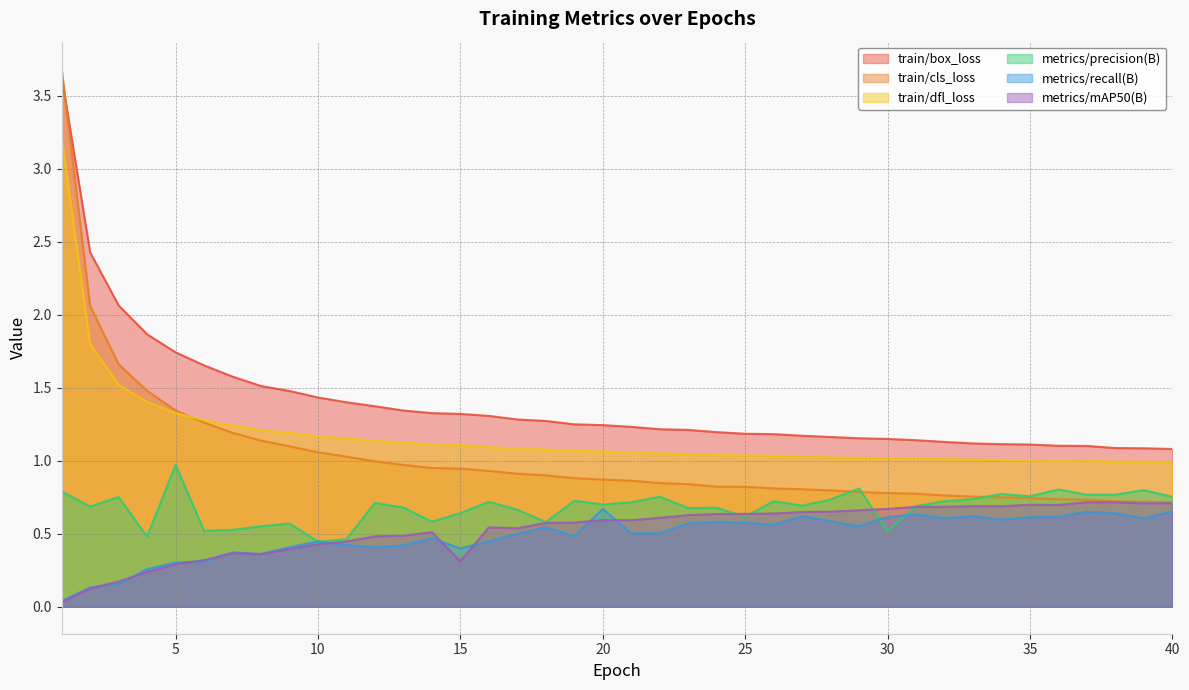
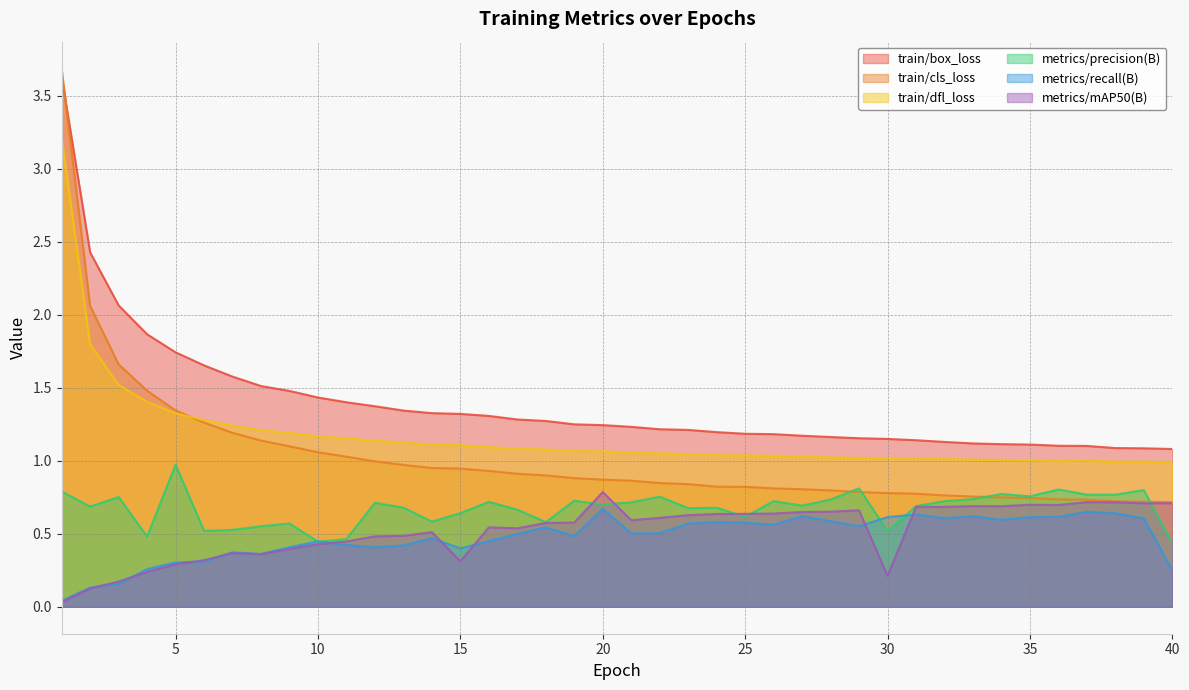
metrics/mAP50(B), 20: 0.59 -> 0.79
metrics/mAP50(B), 30: 0.67 -> 0.21
metrics/precision(B), 40: 0.75 -> 0.44
metrics/recall(B), 40: 0.65 -> 0.25
